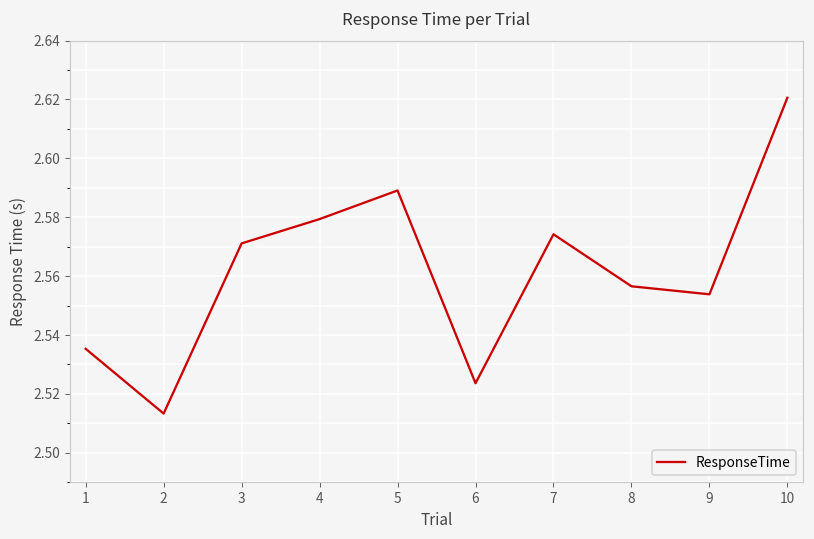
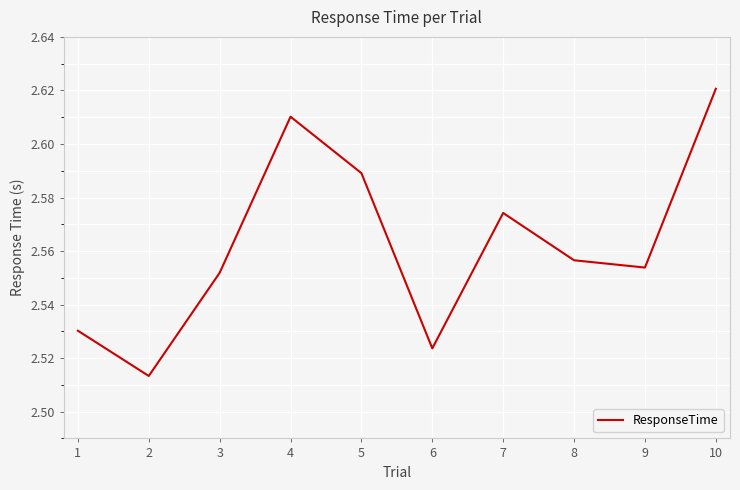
1: 2.535 -> 2.530
3: 2.571 -> 2.552
4: 2.579 -> 2.610
